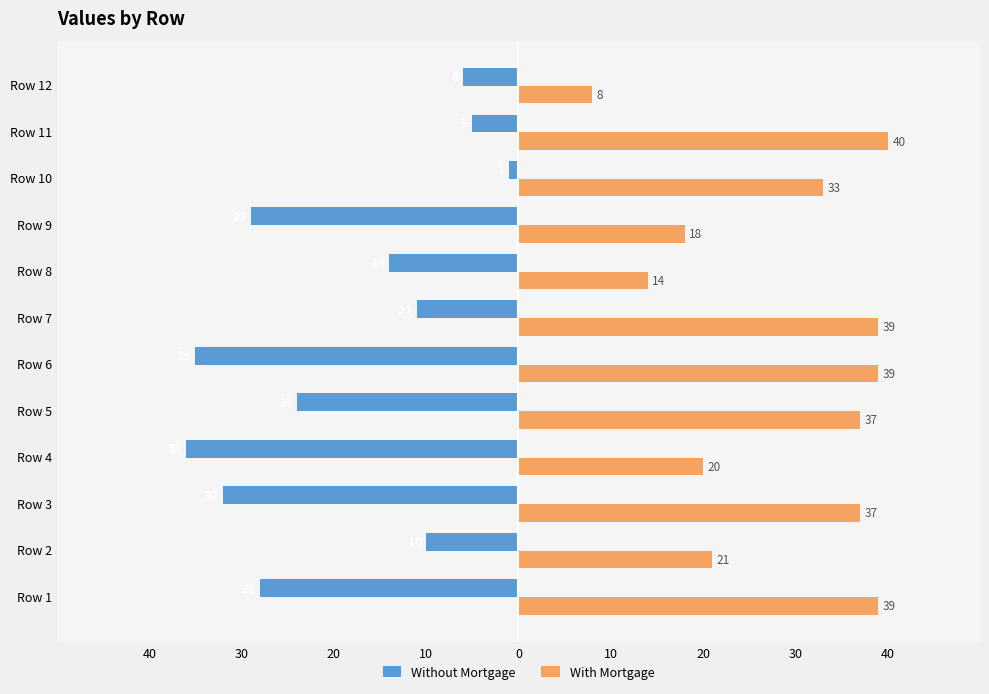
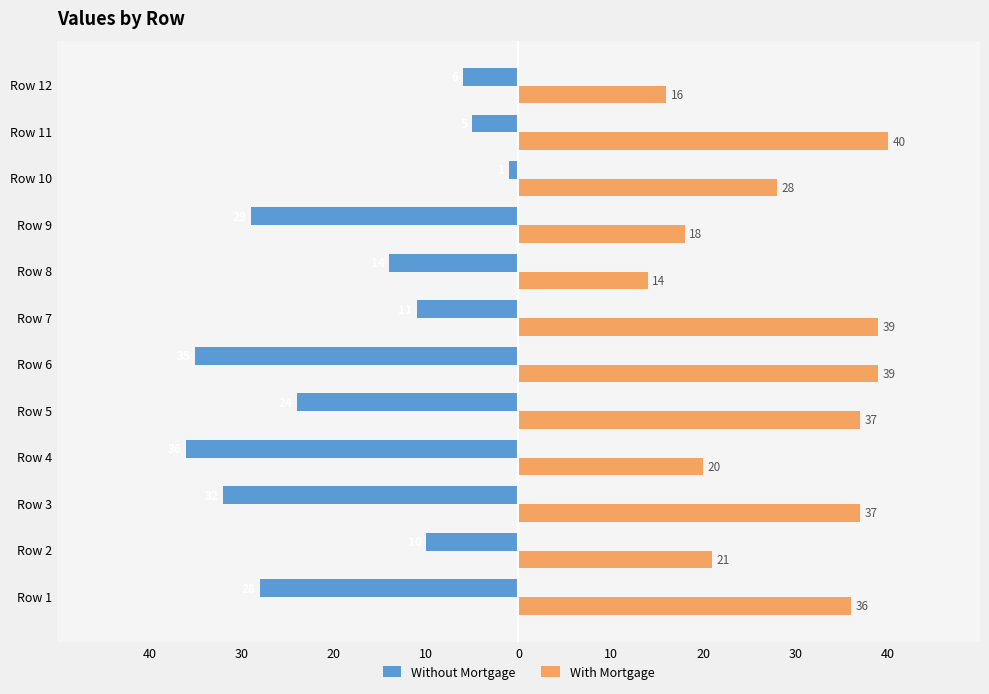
With Mortgage, Row 12: 8 -> 16
With Mortgage, Row 10: 33 -> 28
With Mortgage, Row 1: 39 -> 36
